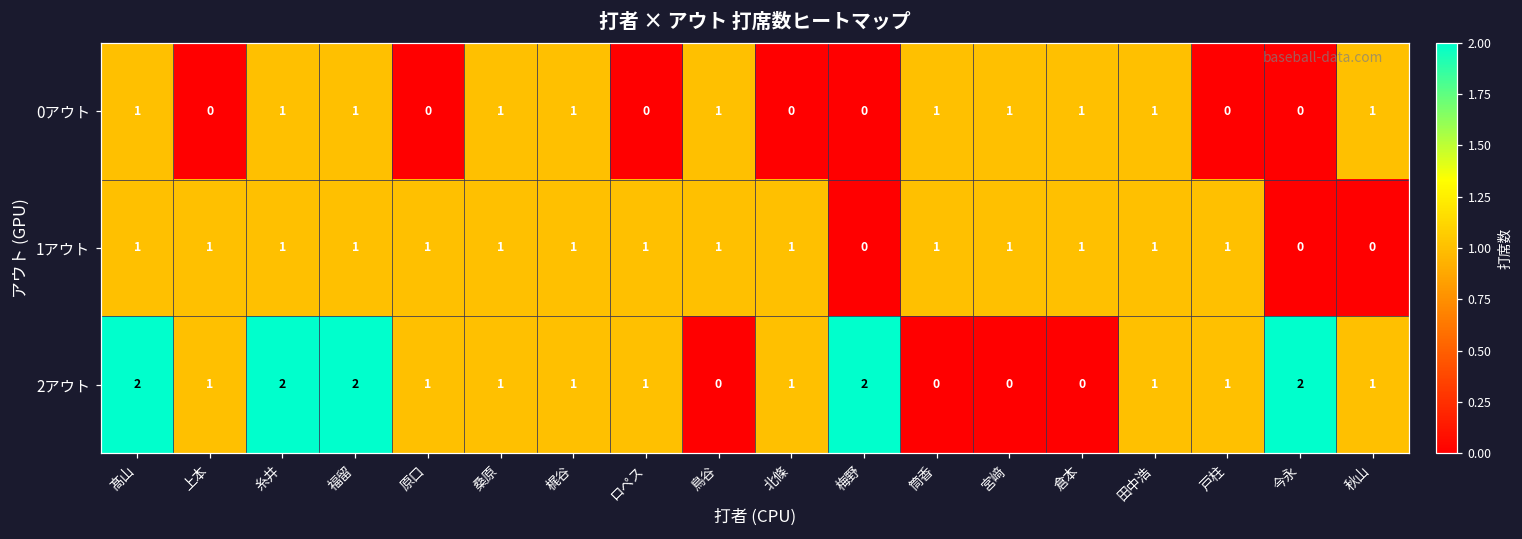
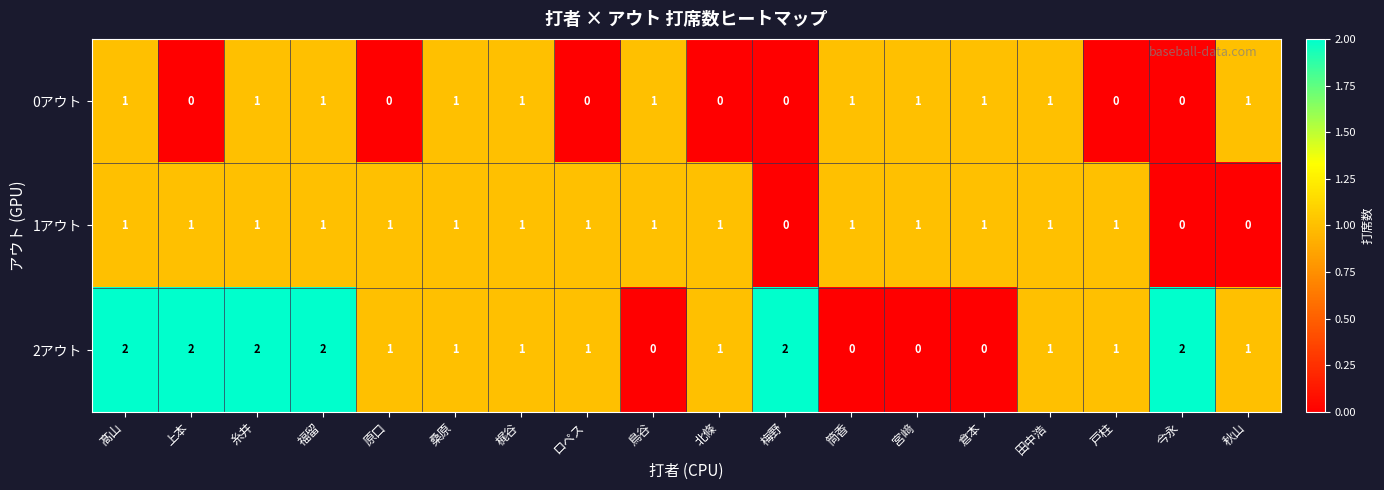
2アウト, 上本: 1 -> 2
